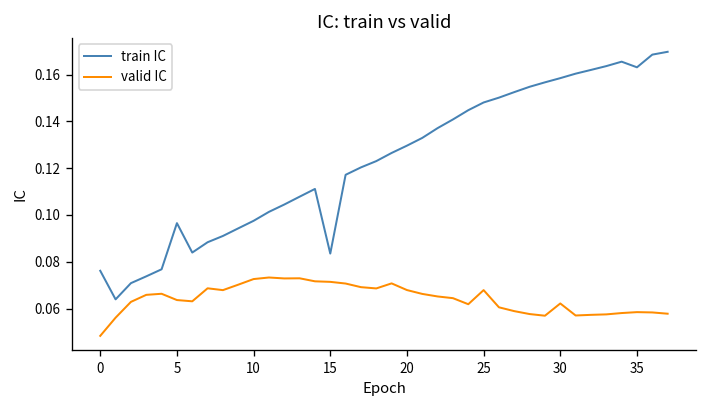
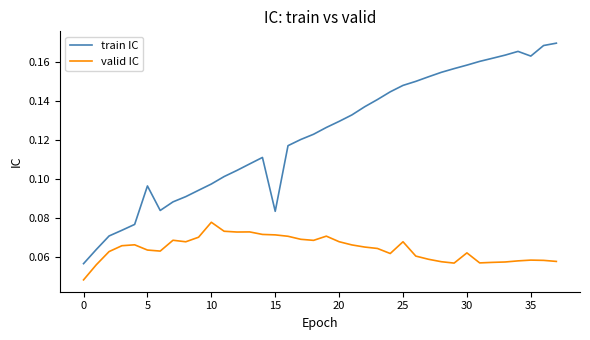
train IC, 0: 0.076 -> 0.057
valid IC, 10: 0.073 -> 0.078
